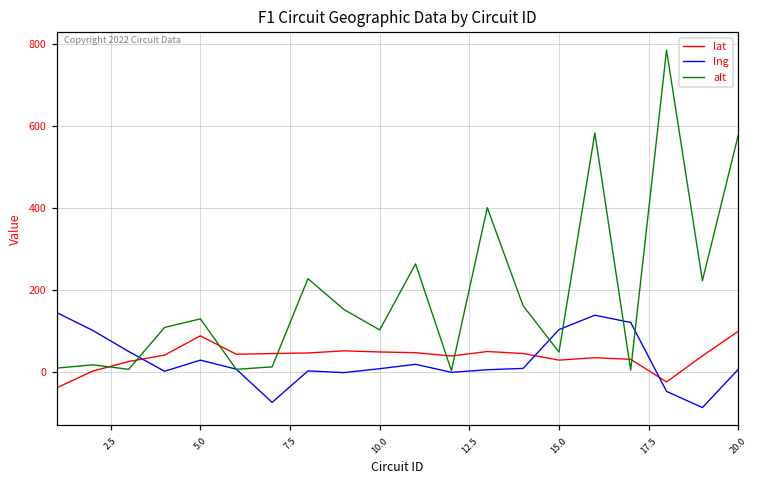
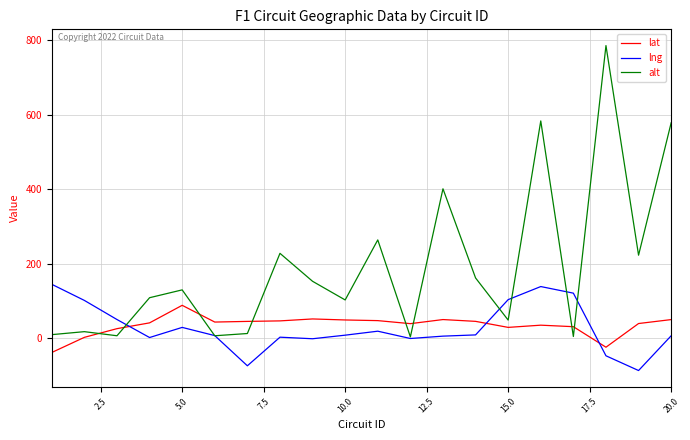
lat, 20.0: 100 -> 50
